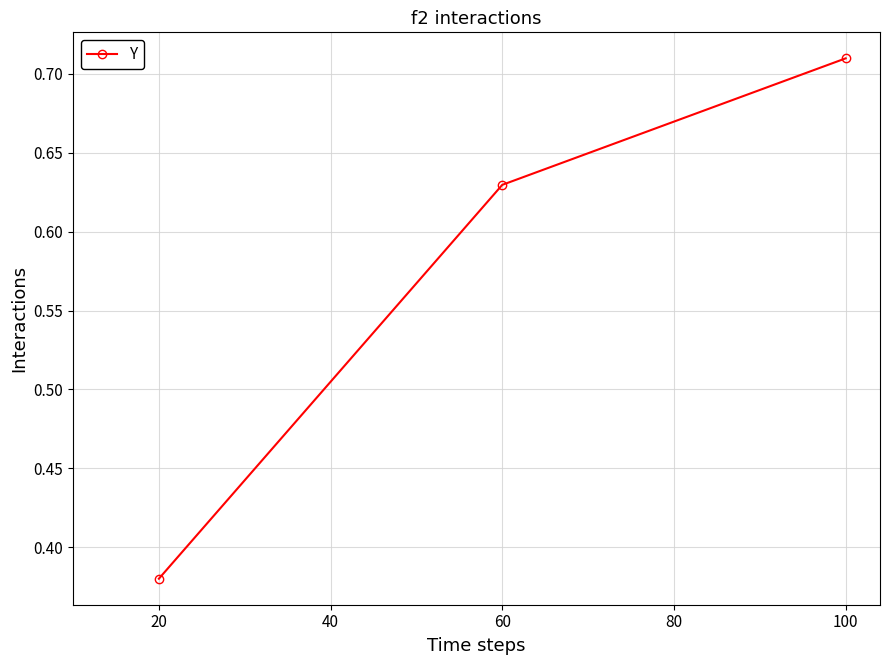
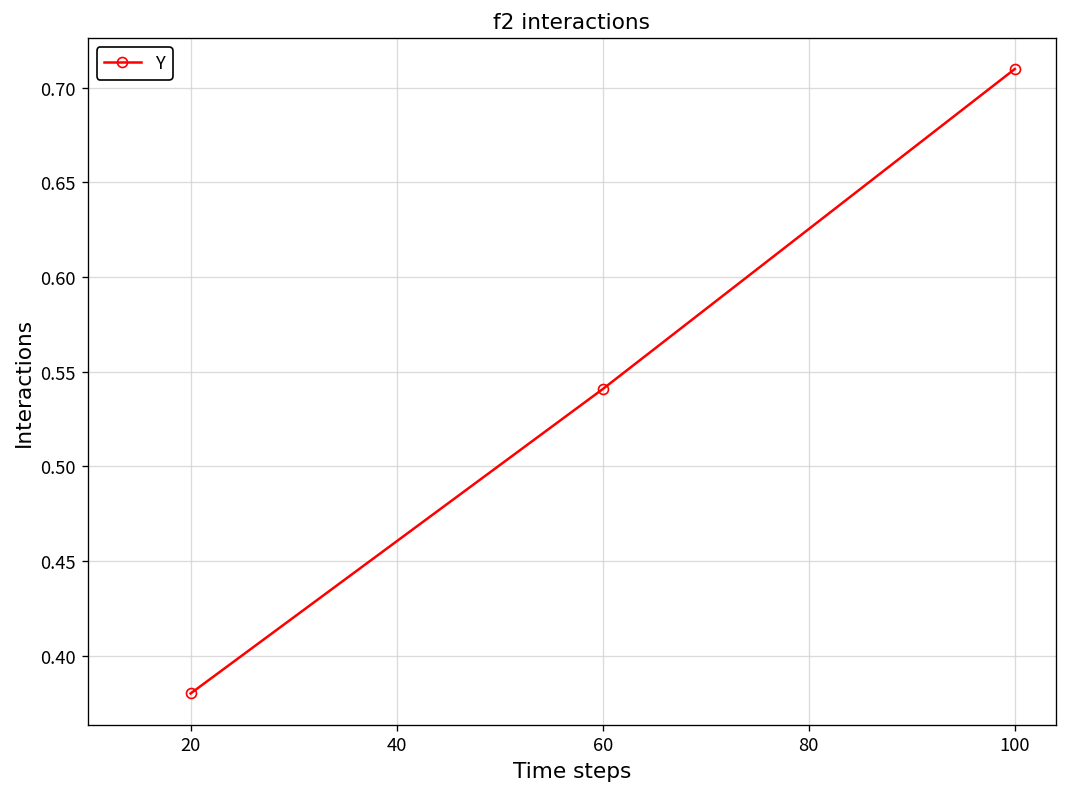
60: 0.630 -> 0.541
